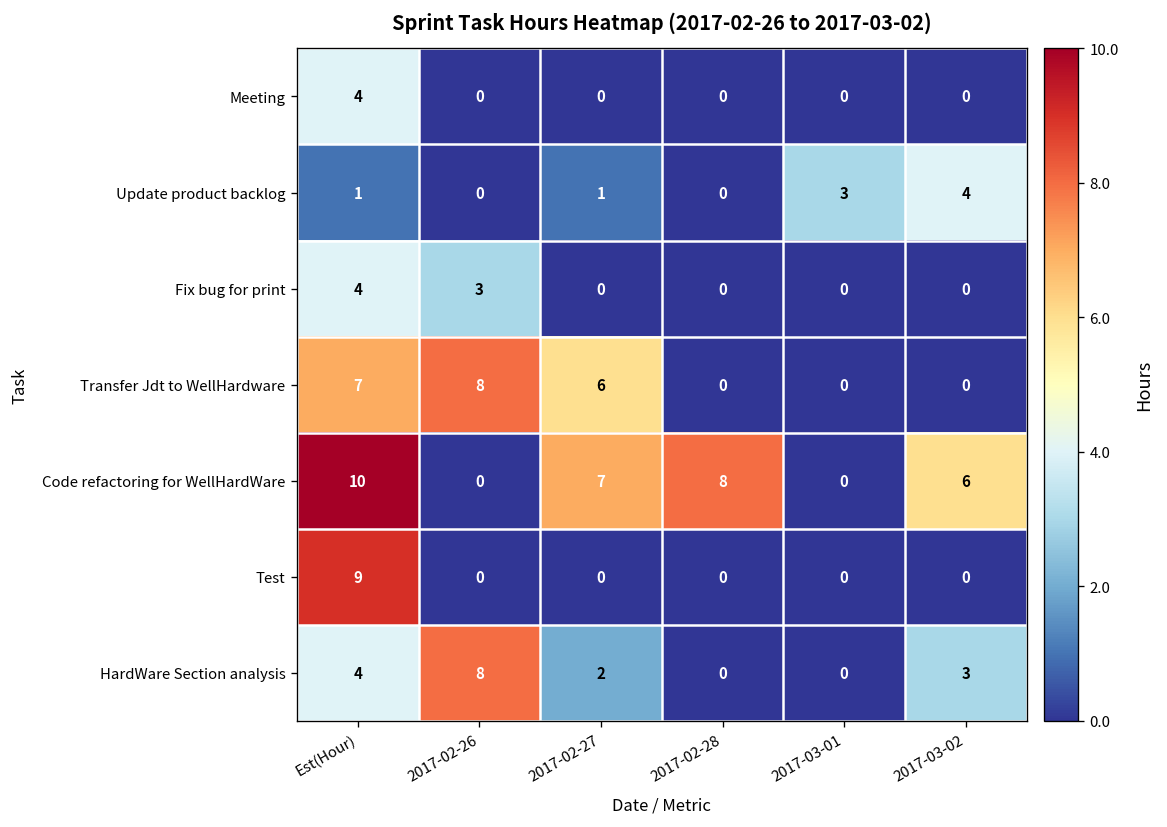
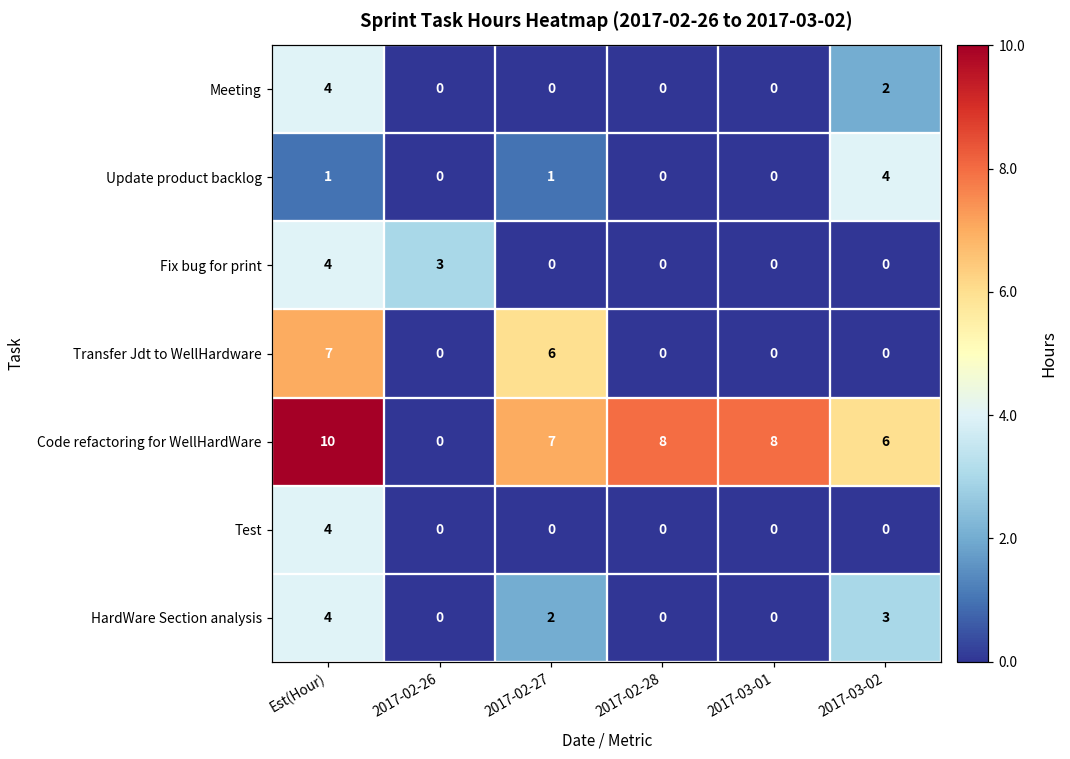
Meeting, 2017-03-02: 0 -> 2
Update product backlog, 2017-03-01: 3 -> 0
Transfer Jdt to WellHardware, 2017-02-26: 8 -> 0
Code refactoring for WellHardWare, 2017-03-01: 0 -> 8
Test, Est(Hour): 9 -> 4
HardWare Section analysis, 2017-02-26: 8 -> 0
